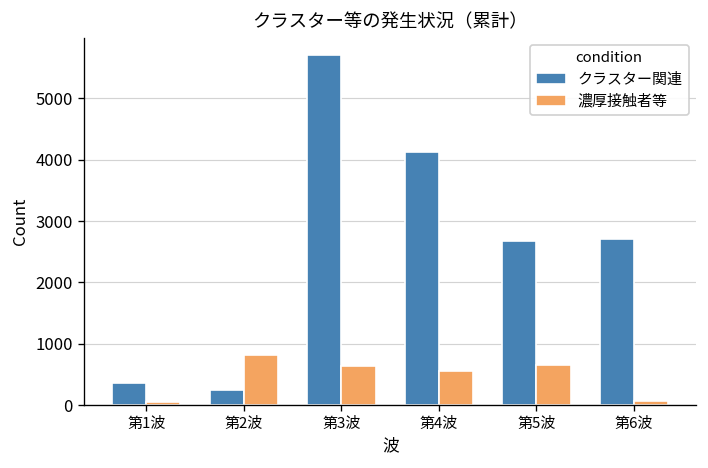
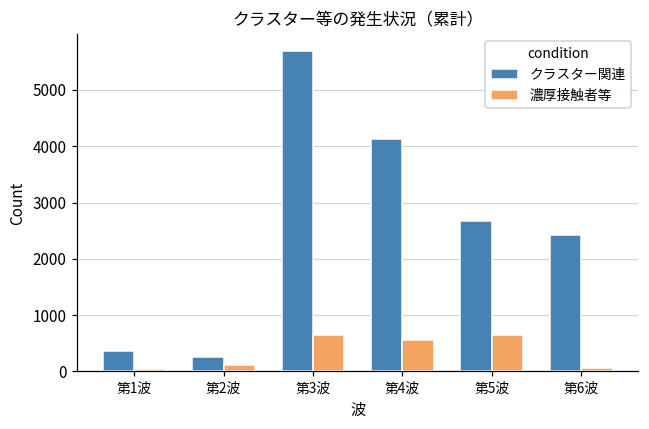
濃厚接触者等, 第2波: 800 -> 100
クラスター関連, 第6波: 2700 -> 2400
